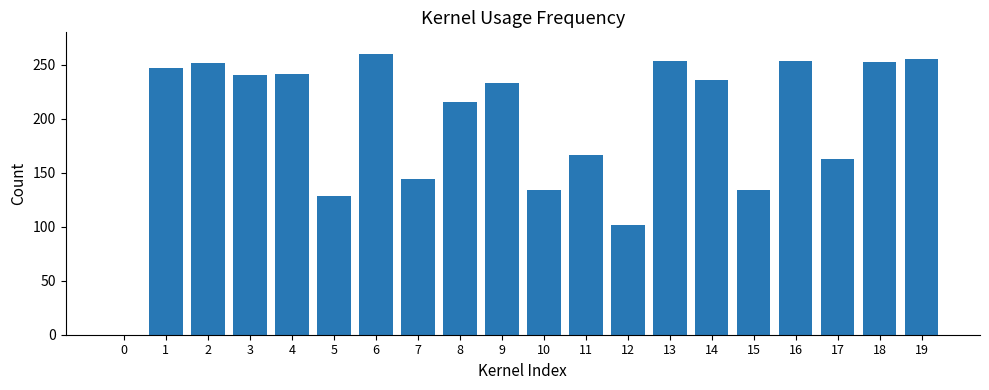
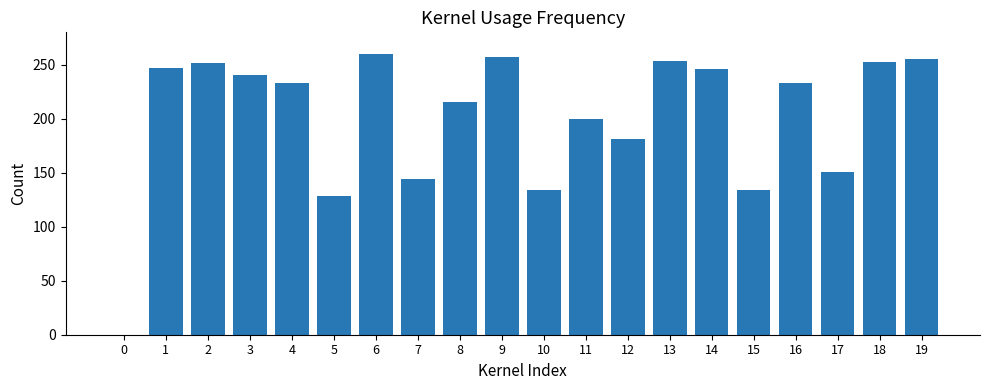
4: 241 -> 233
9: 233 -> 258
11: 166 -> 200
12: 101 -> 181
14: 236 -> 246
16: 254 -> 233
17: 162 -> 150
